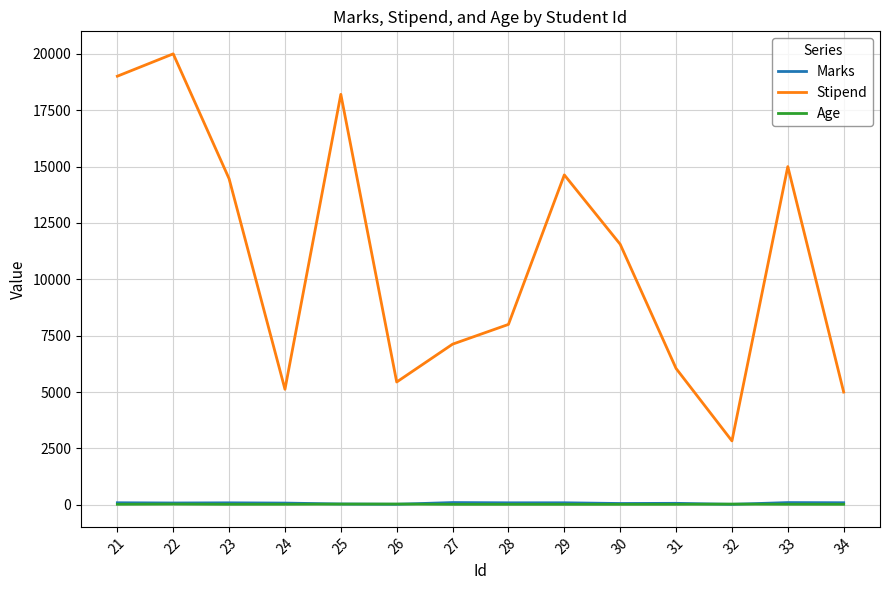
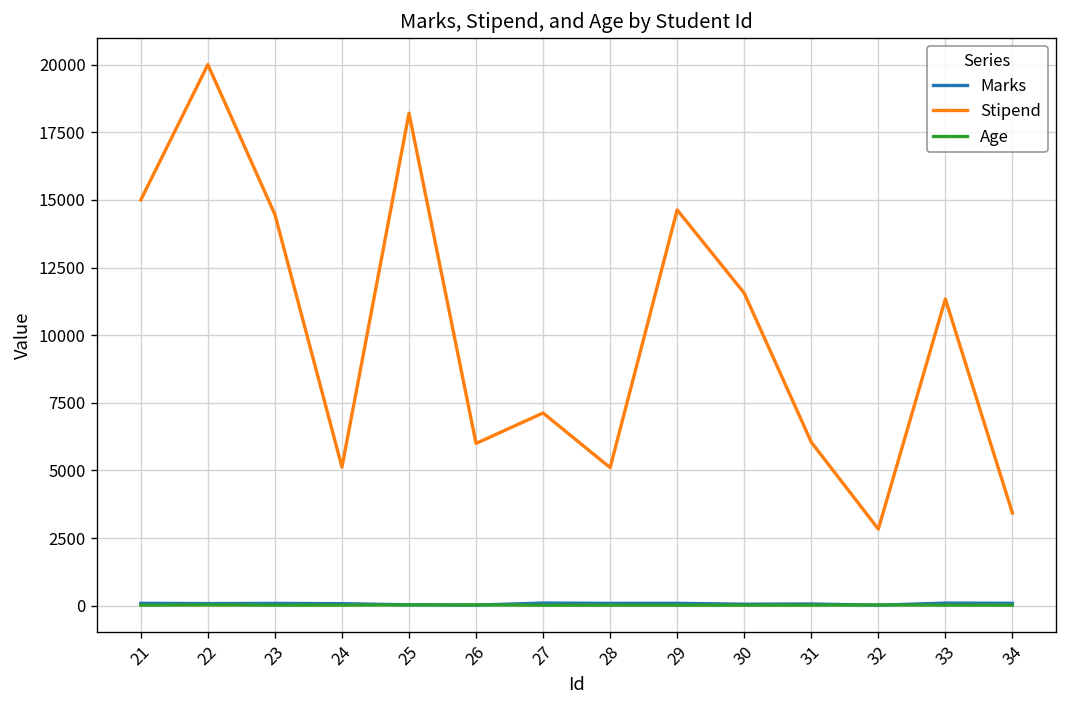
Stipend, 21: 19000 -> 15000
Stipend, 26: 5400 -> 6000
Stipend, 28: 8000 -> 5100
Stipend, 33: 15000 -> 11300
Stipend, 34: 5000 -> 3400
